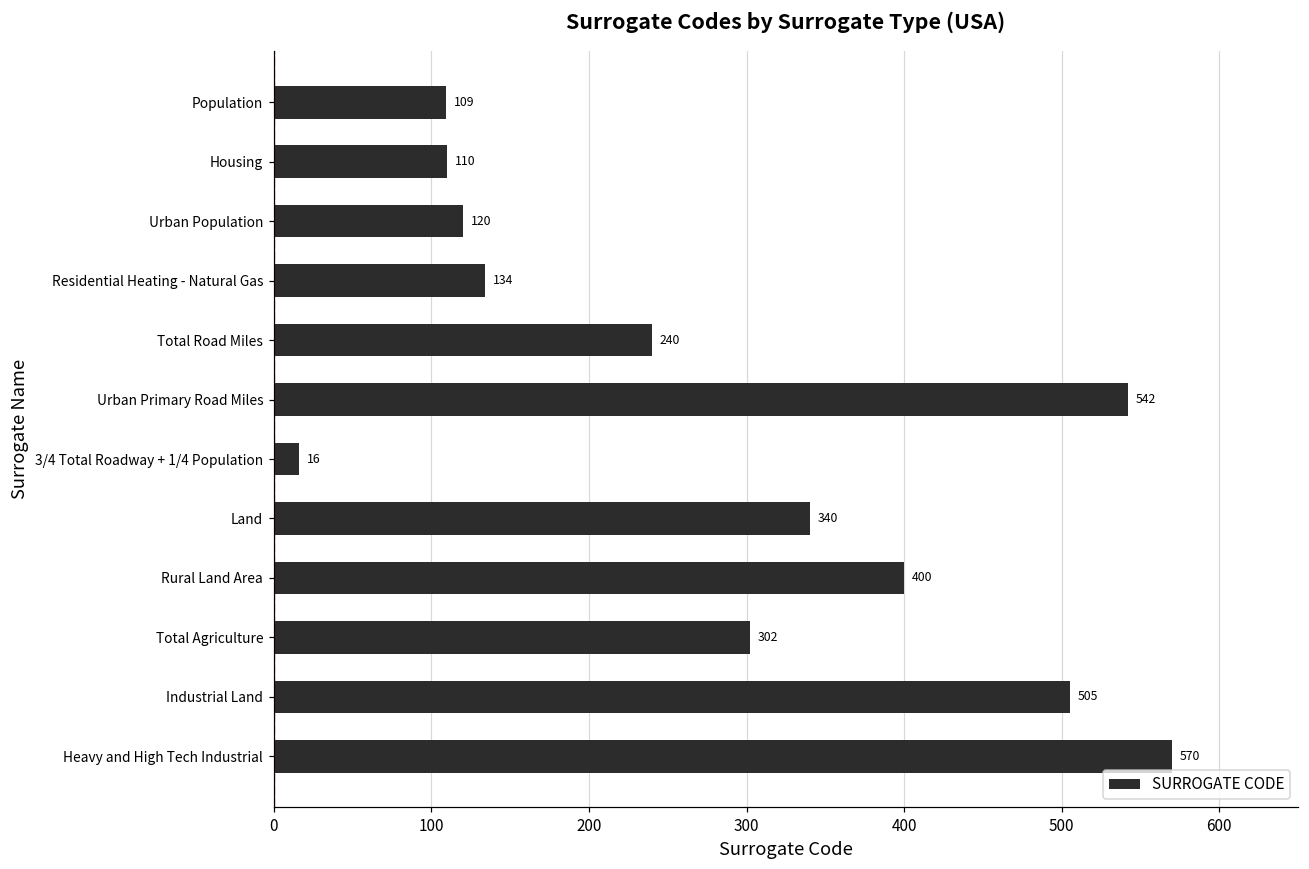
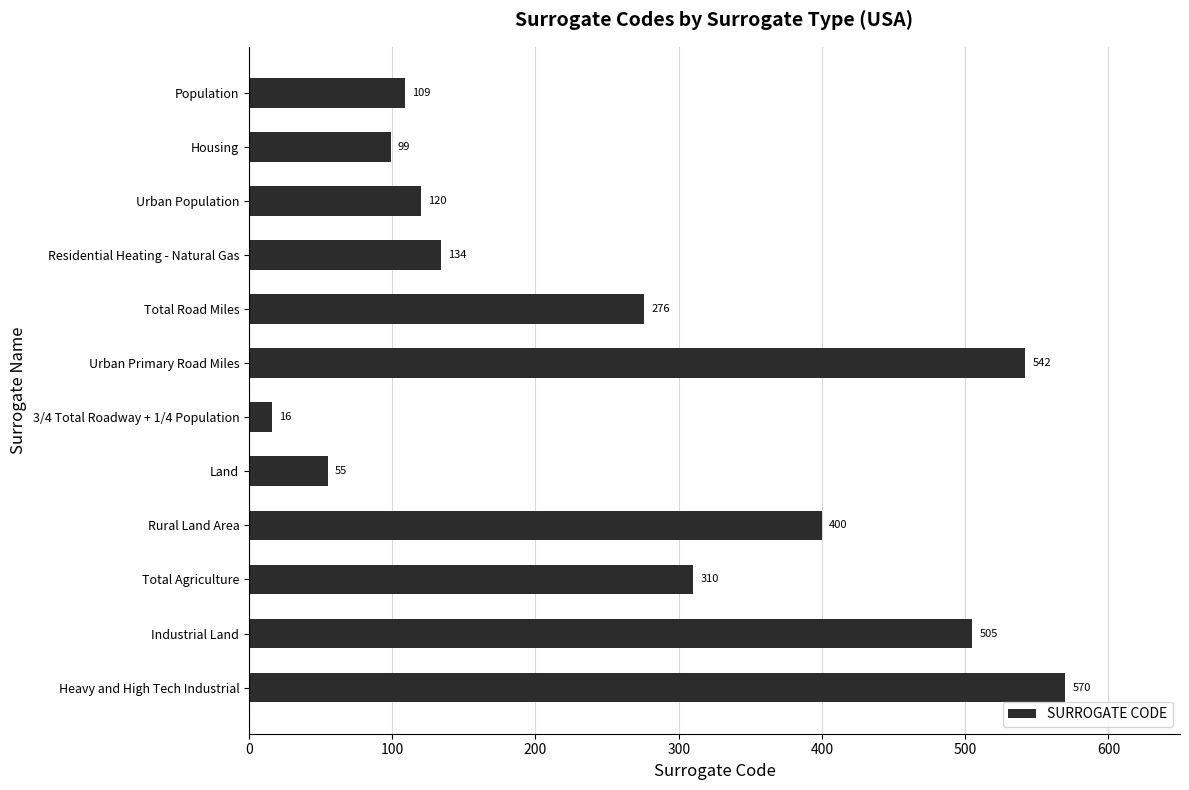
Housing: 110 -> 99
Total Road Miles: 240 -> 276
Land: 340 -> 55
Total Agriculture: 302 -> 310
